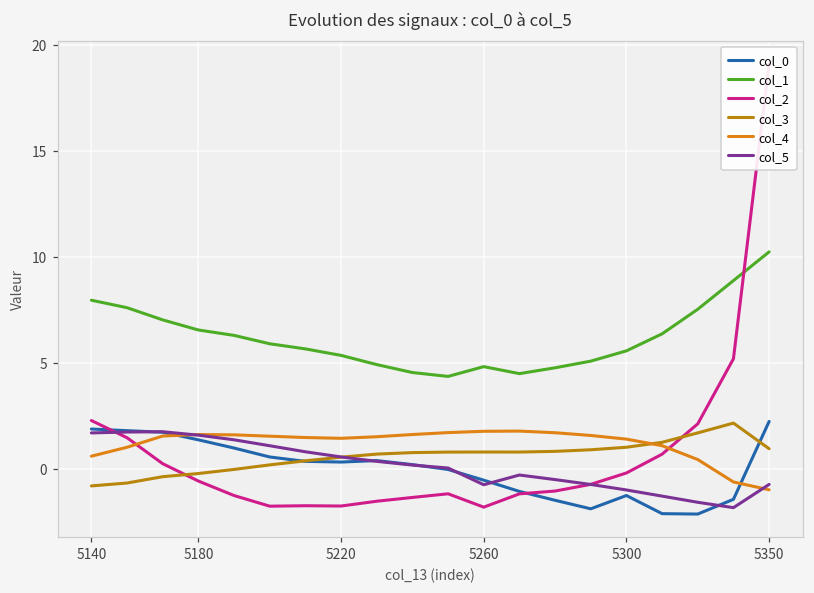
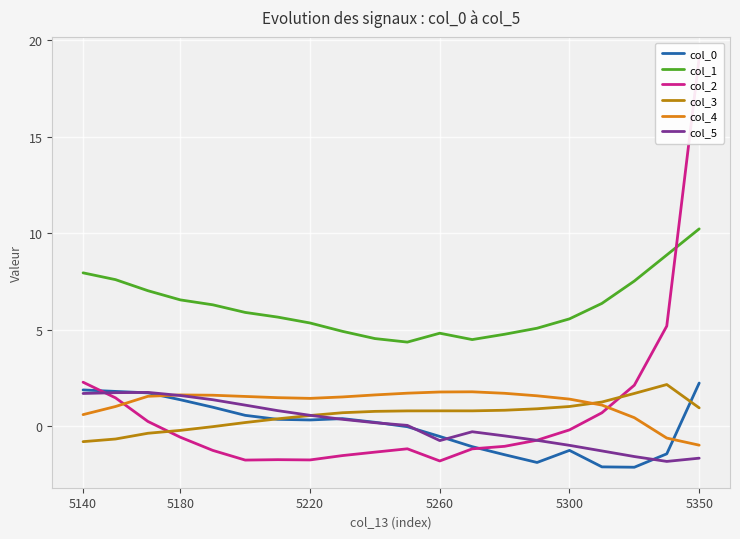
col_5, 5350: -0.7 -> -1.7
